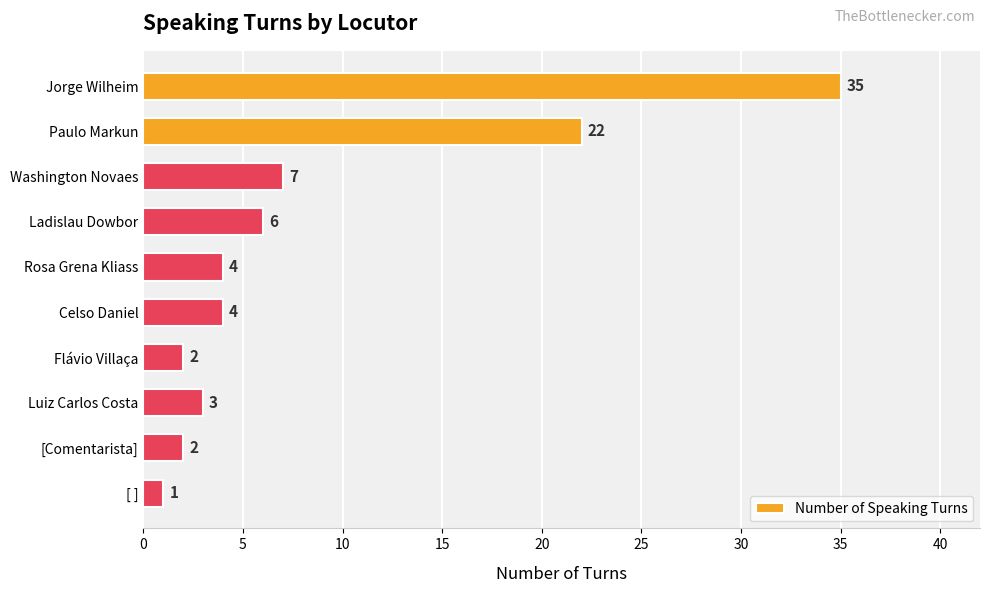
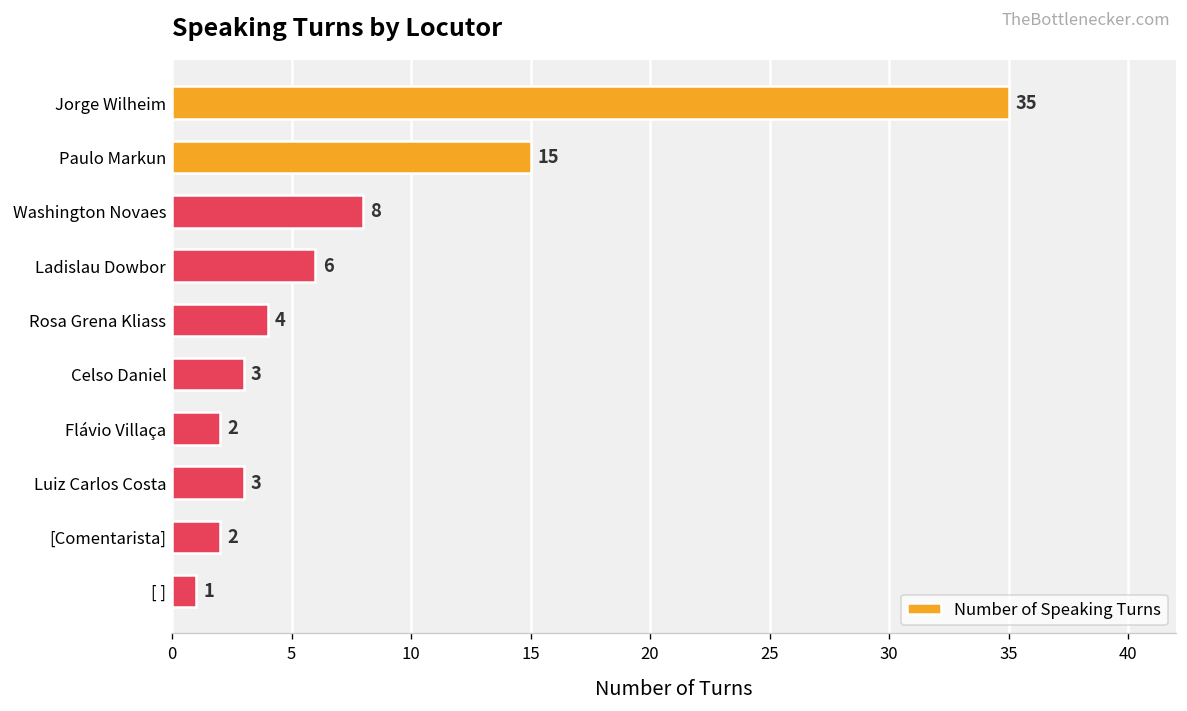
Paulo Markun: 22 -> 15
Washington Novaes: 7 -> 8
Celso Daniel: 4 -> 3
